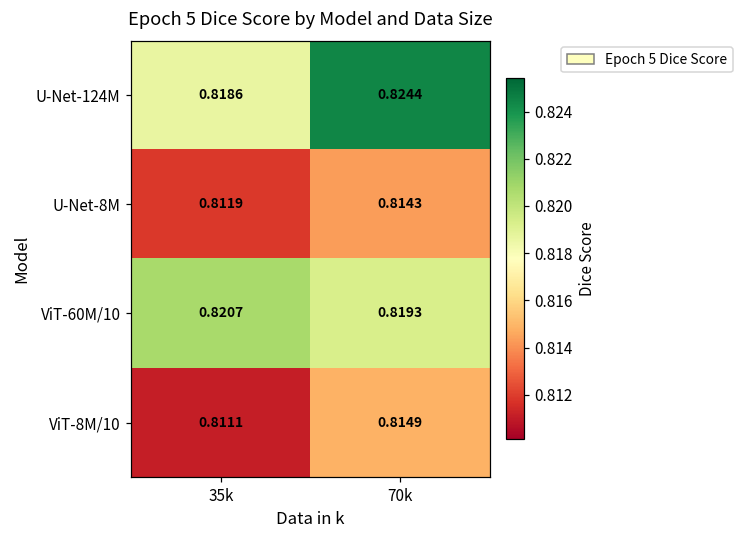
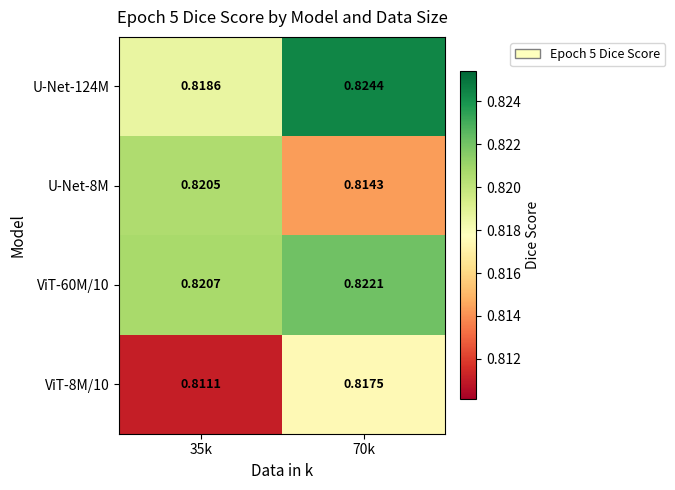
U-Net-8M, 35k: 0.8119 -> 0.8205
ViT-60M/10, 70k: 0.8193 -> 0.8221
ViT-8M/10, 70k: 0.8149 -> 0.8175
